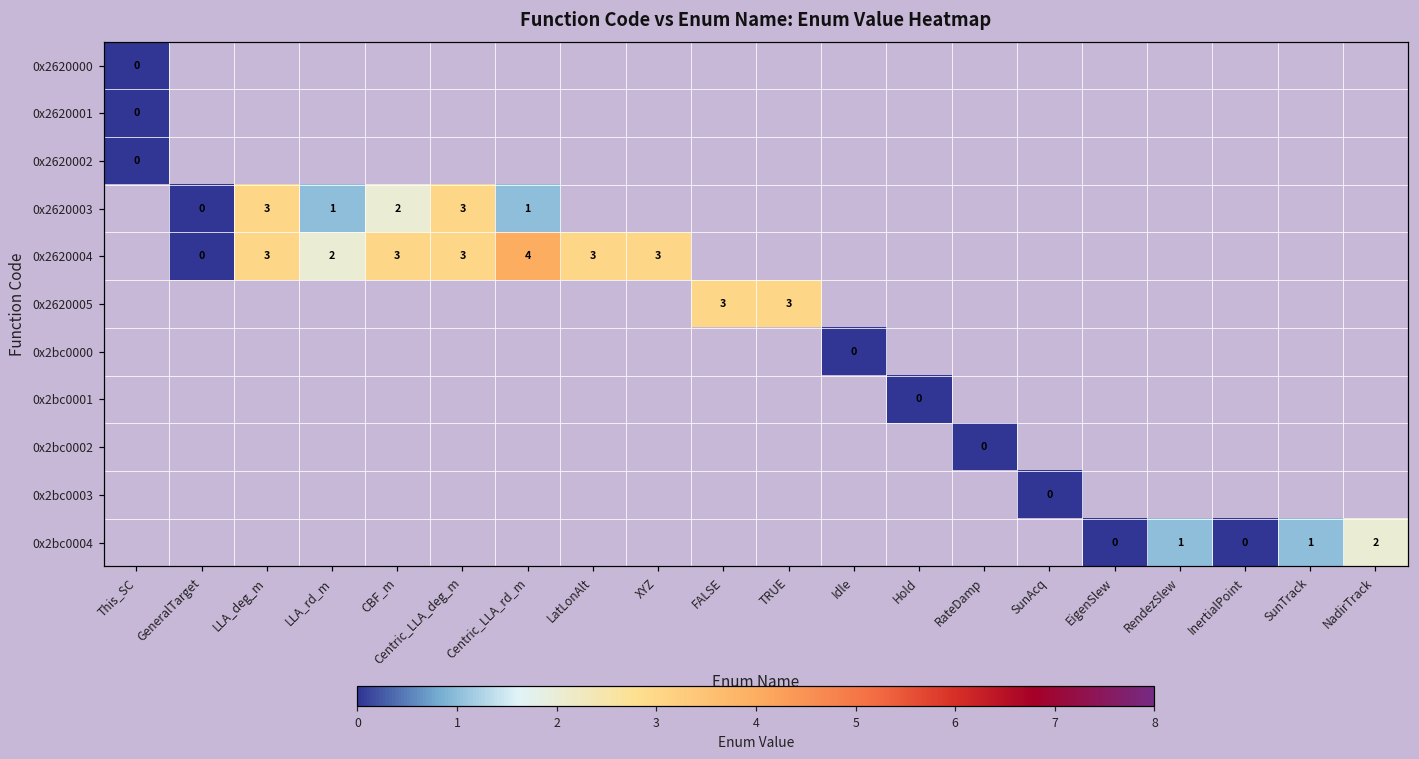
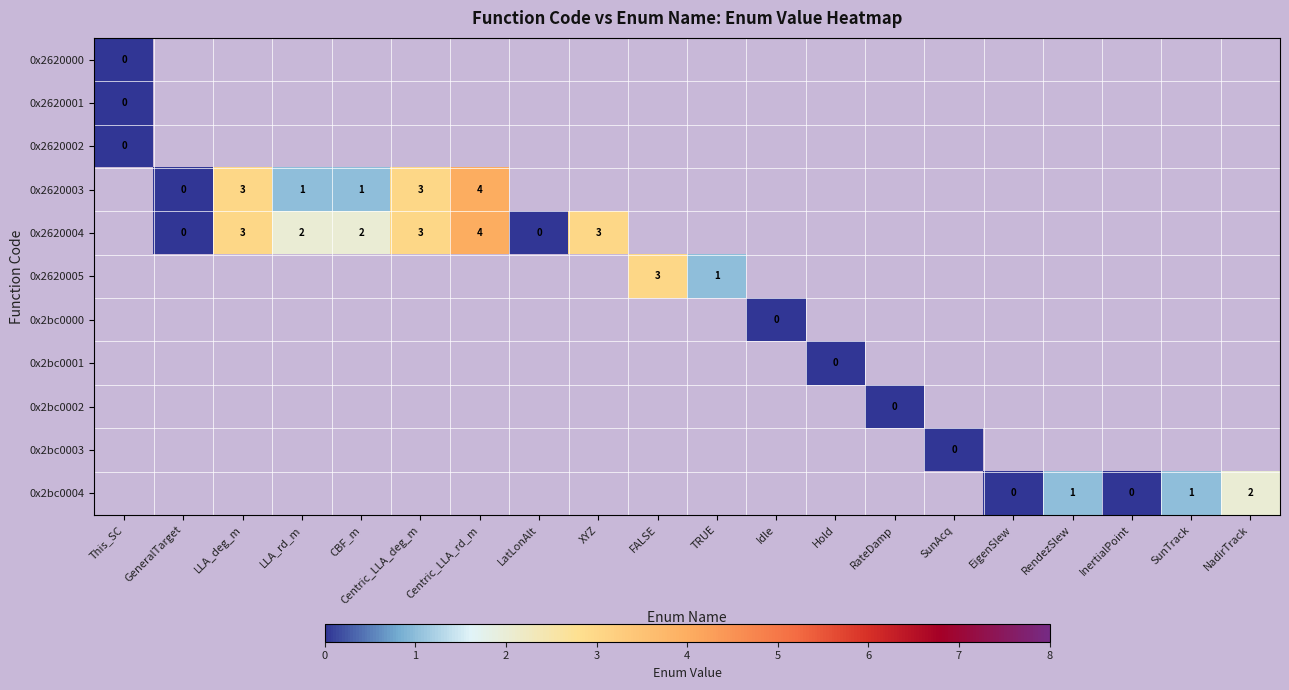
0x2620003, CBF_m: 2 -> 1
0x2620003, Centric_LLA_rd_m: 1 -> 4
0x2620004, CBF_m: 3 -> 2
0x2620004, LatLonAlt: 3 -> 0
0x2620005, TRUE: 3 -> 1
